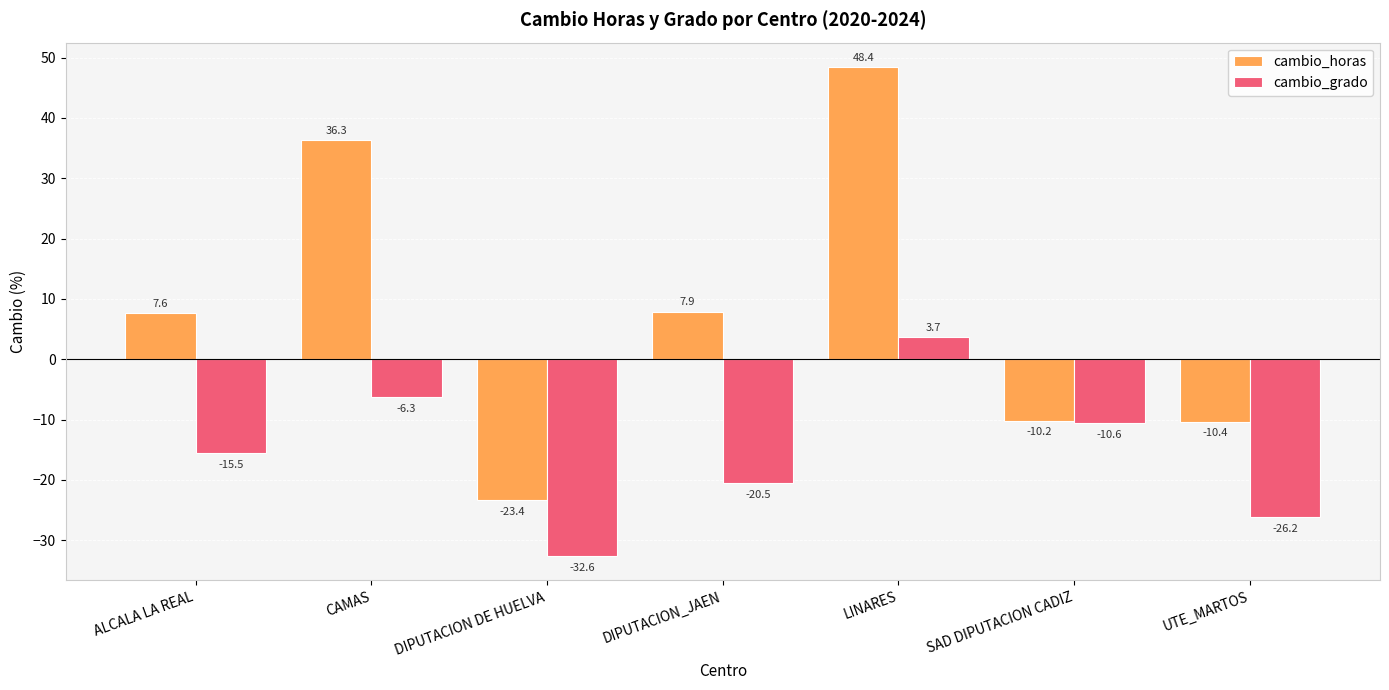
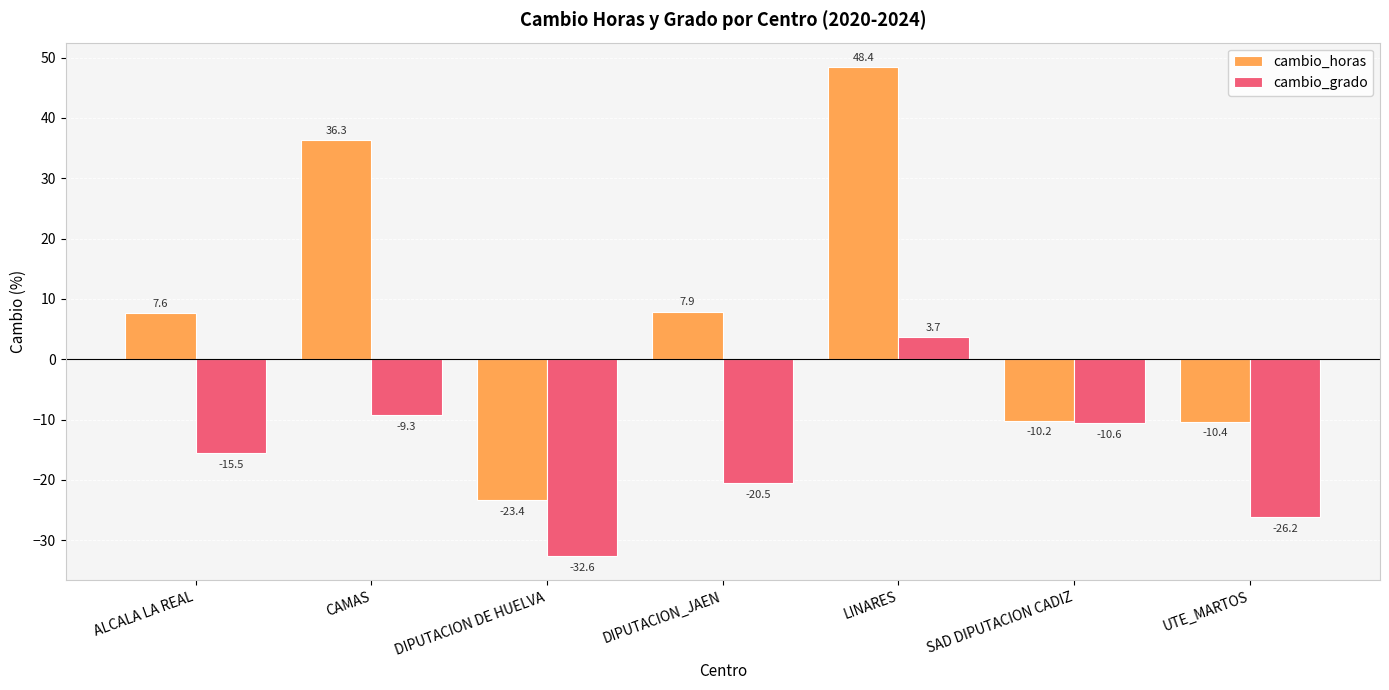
cambio_grado, CAMAS: -6.3 -> -9.3
